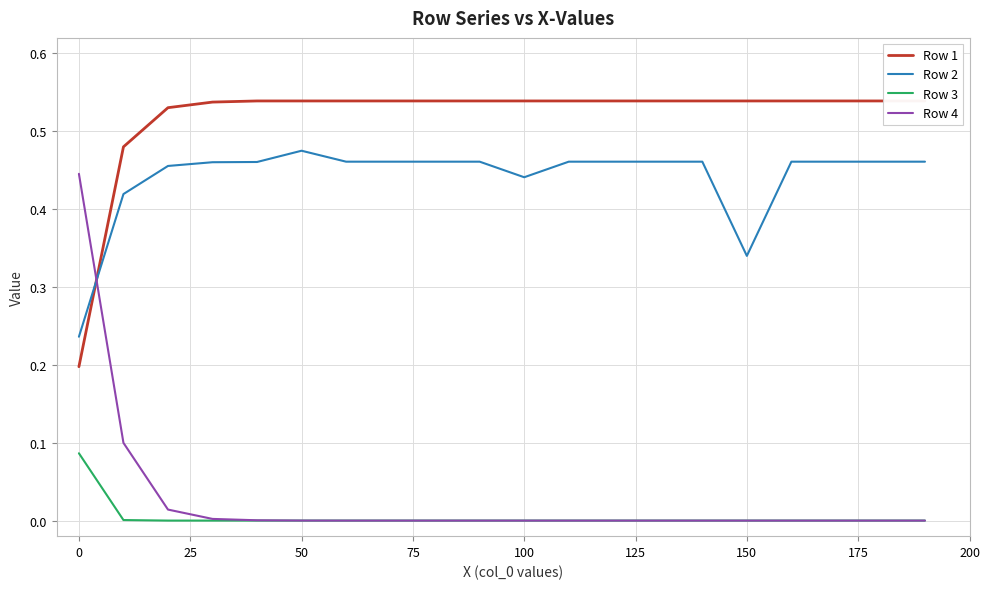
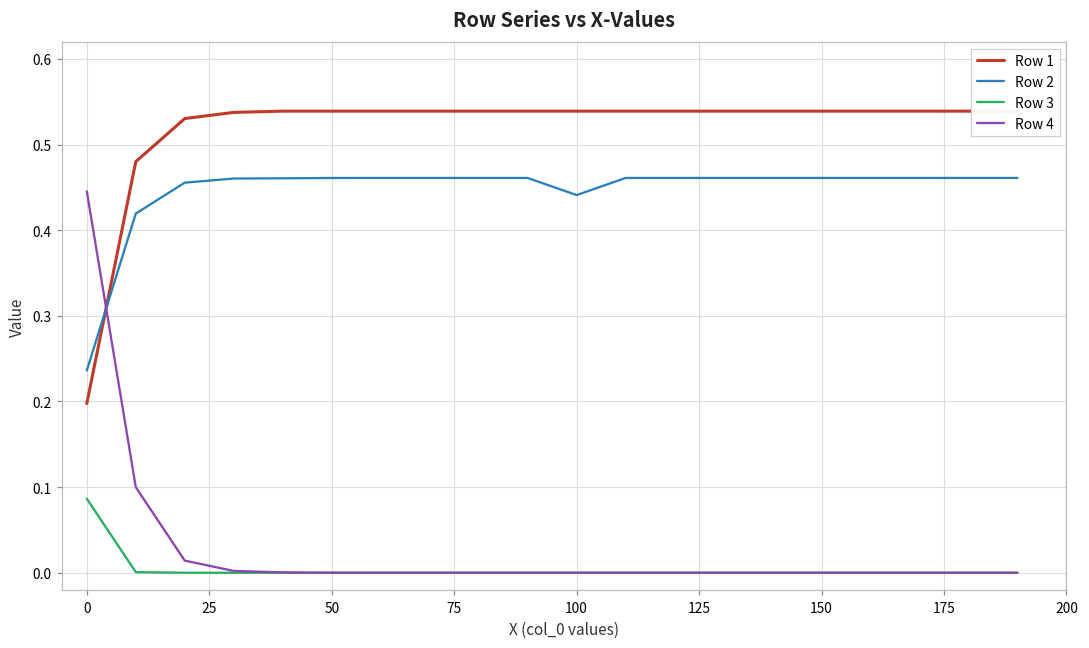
Row 2, 50: 0.48 -> 0.46
Row 2, 150: 0.34 -> 0.46
